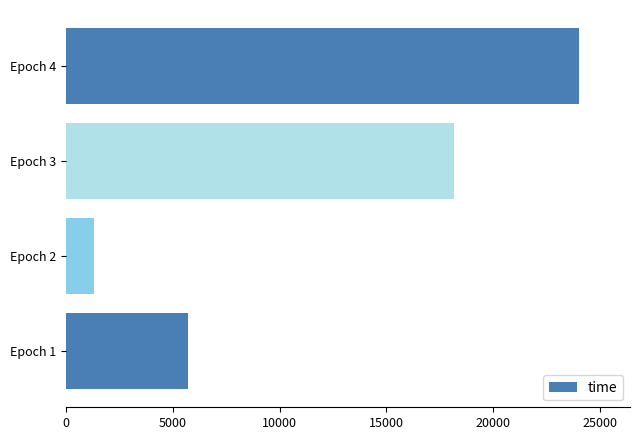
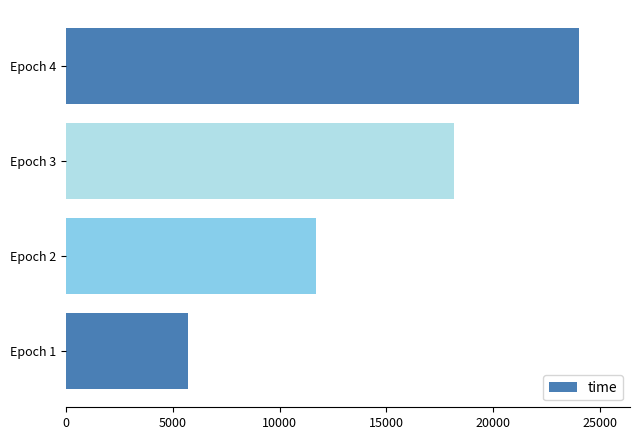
Epoch 2: 1300 -> 11700
